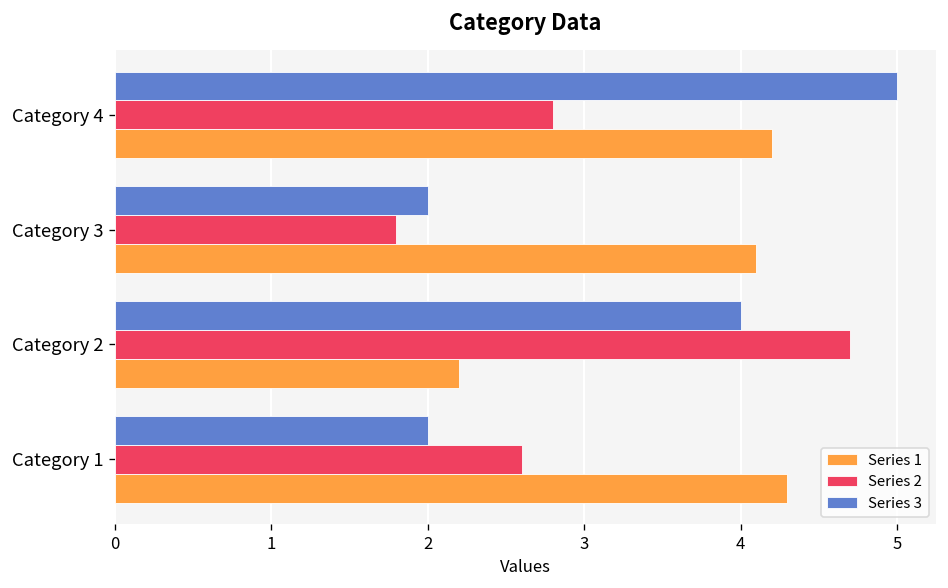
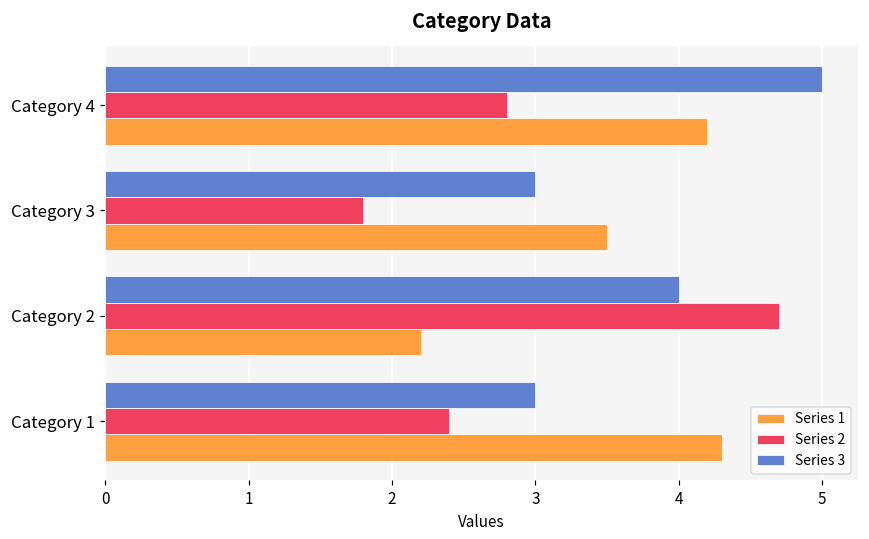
Series 3, Category 3: 2 -> 3
Series 1, Category 3: 4.1 -> 3.5
Series 3, Category 1: 2 -> 3
Series 2, Category 1: 2.6 -> 2.4
